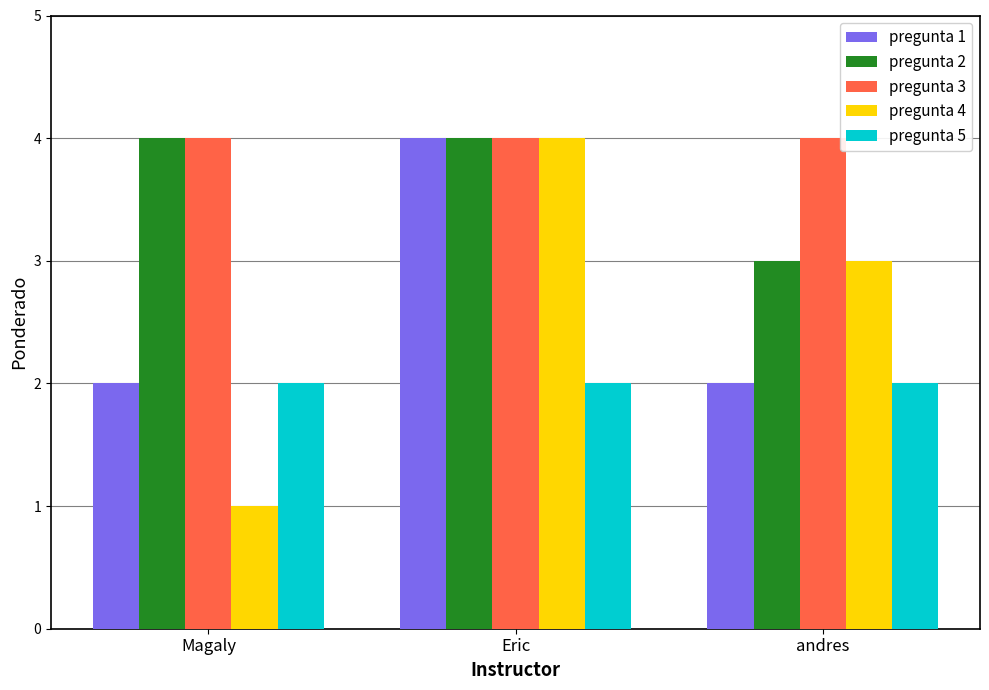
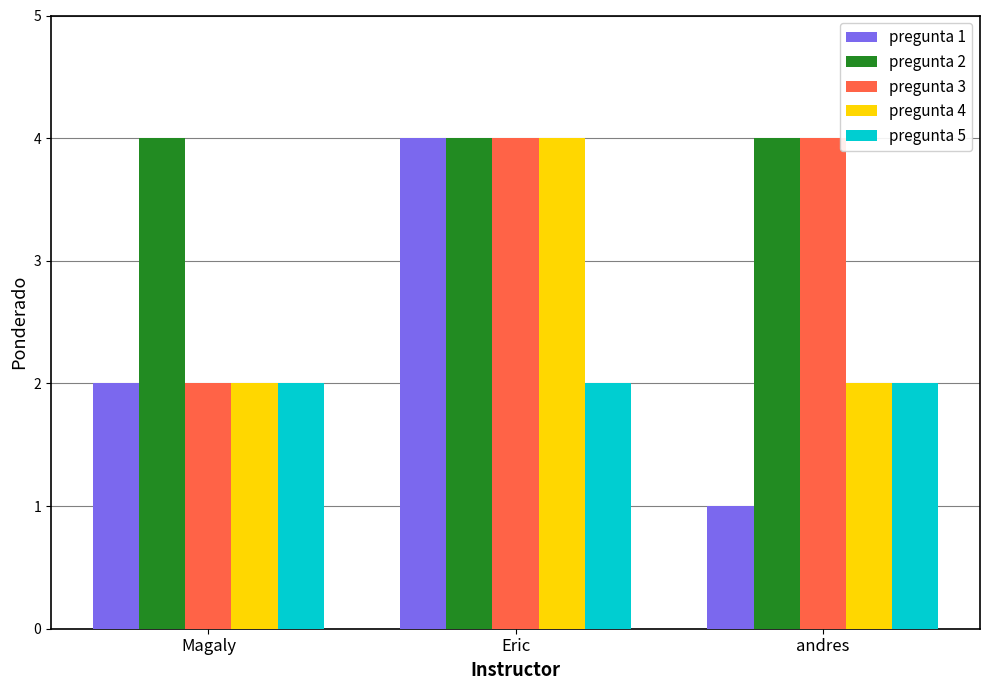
pregunta 3, Magaly: 4 -> 2
pregunta 4, Magaly: 1 -> 2
pregunta 1, andres: 2 -> 1
pregunta 2, andres: 3 -> 4
pregunta 4, andres: 3 -> 2
